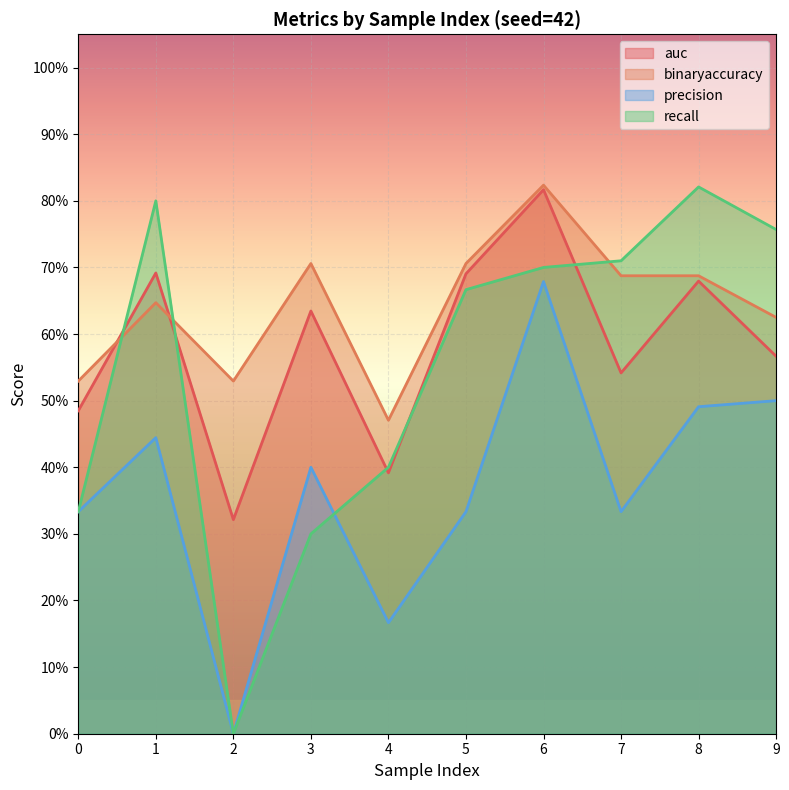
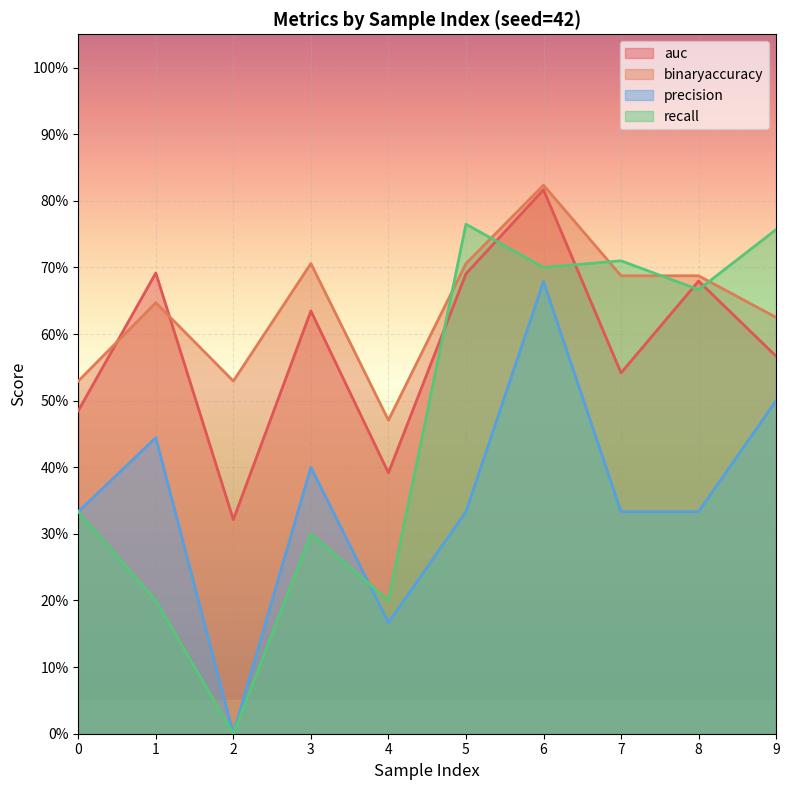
recall, 1: 80% -> 20%
recall, 4: 40% -> 20%
recall, 5: 67% -> 76%
precision, 8: 49% -> 33%
recall, 8: 82% -> 67%
